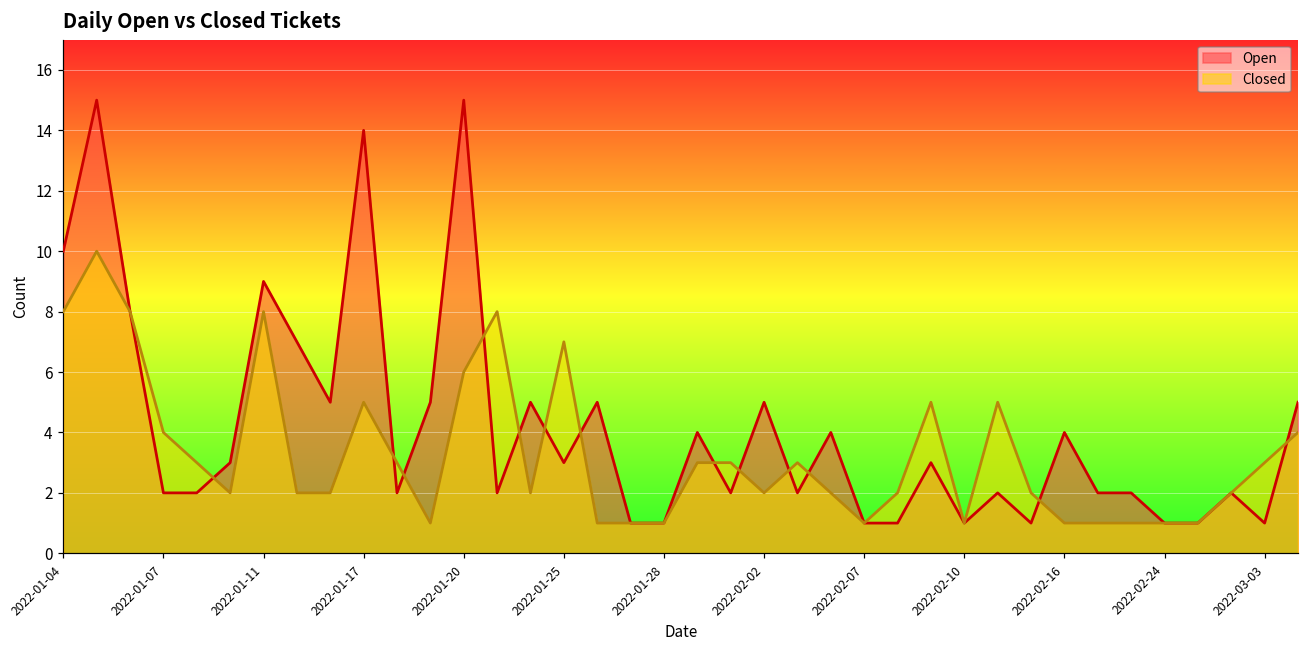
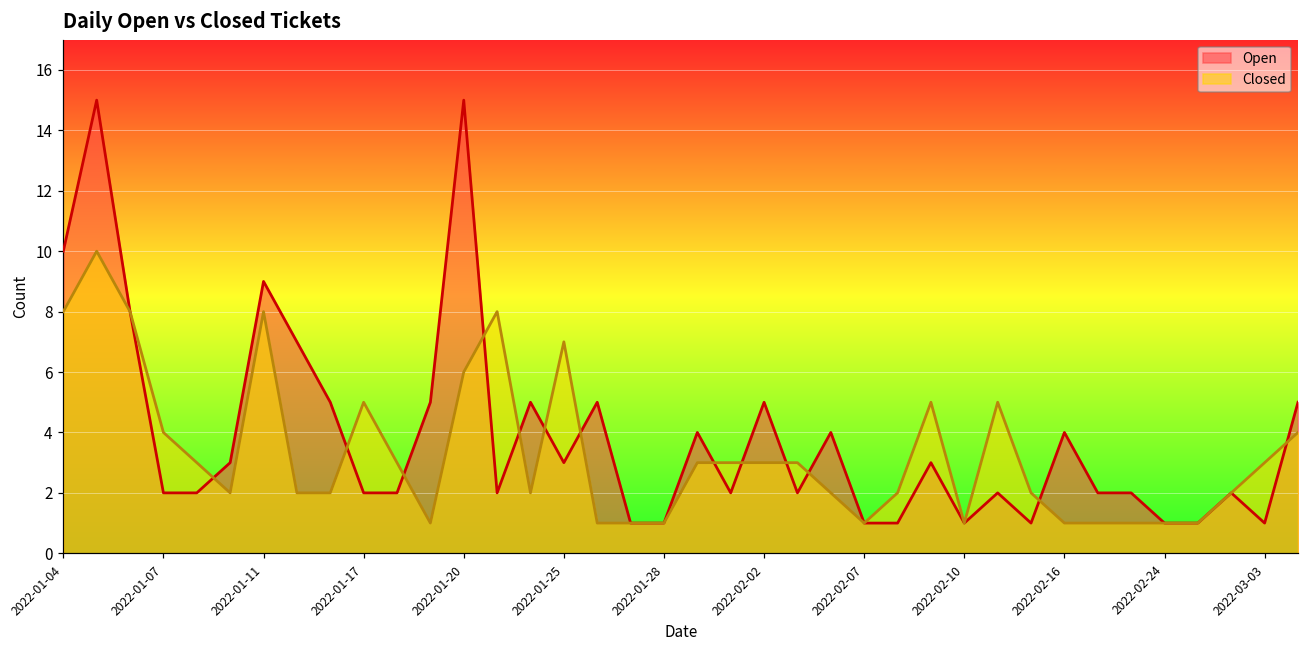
Open, 2022-01-17: 14 -> 2
Closed, 2022-02-02: 2 -> 3
